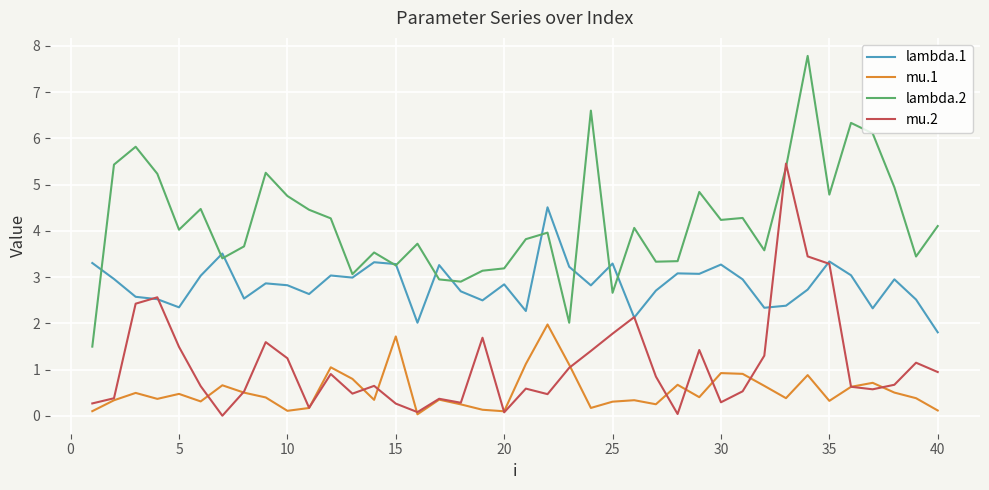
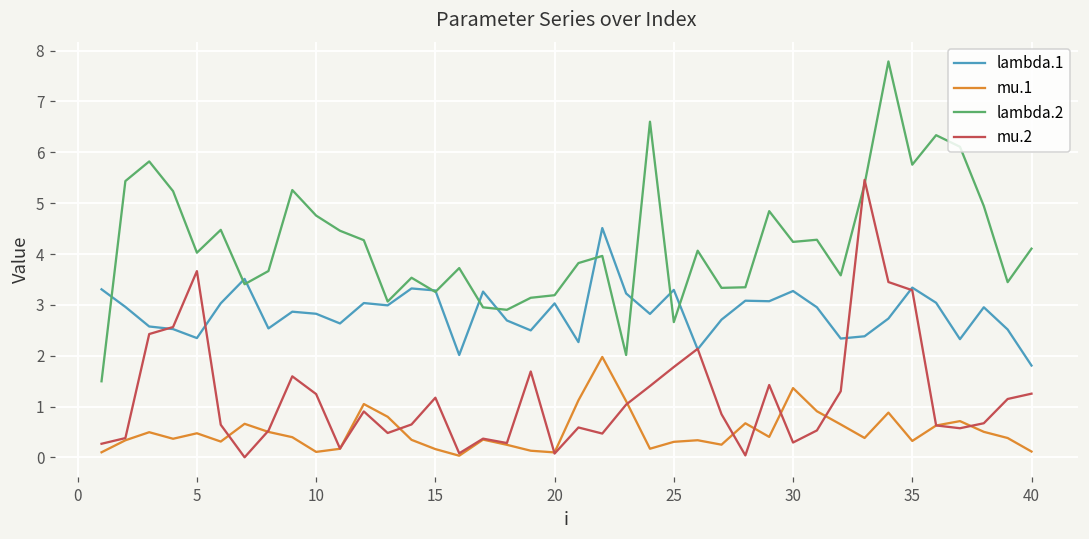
mu.2, 5: 1.5 -> 3.7
mu.1, 15: 1.7 -> 0.2
mu.2, 15: 0.3 -> 1.2
lambda.1, 20: 2.8 -> 3.0
mu.1, 30: 0.9 -> 1.4
lambda.2, 35: 4.8 -> 5.8
mu.2, 40: 0.9 -> 1.3
